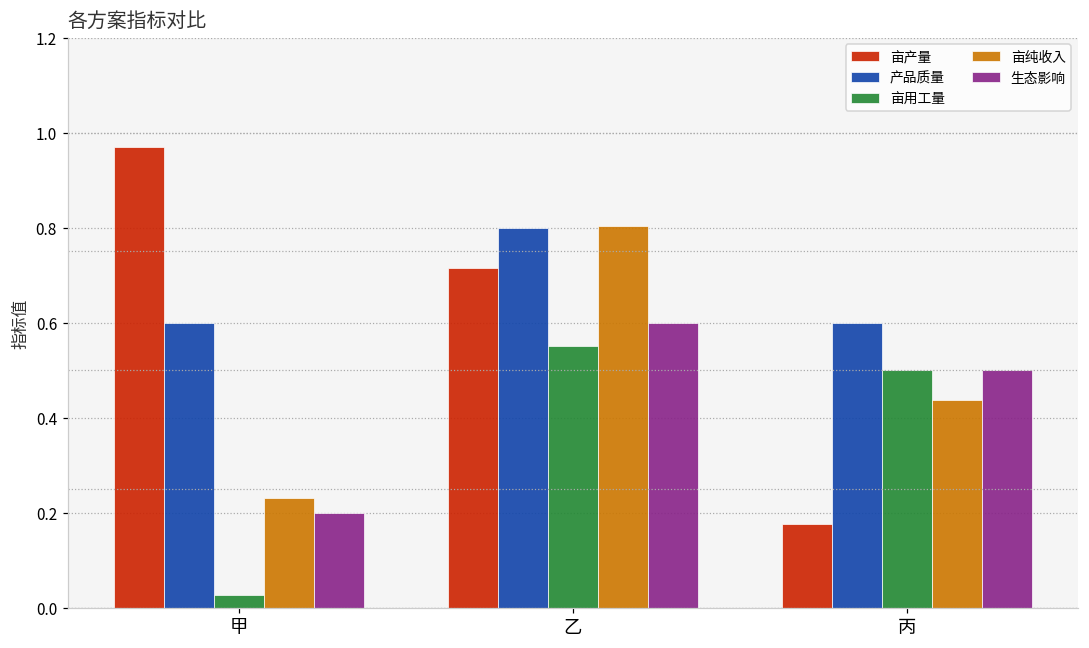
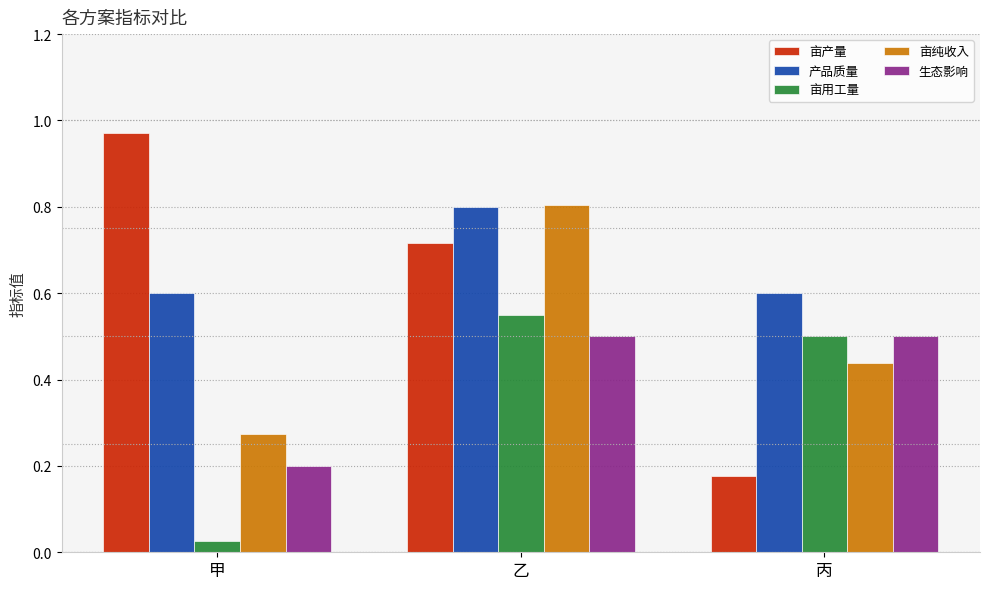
亩纯收入, 甲: 0.23 -> 0.28
生态影响, 乙: 0.6 -> 0.5
